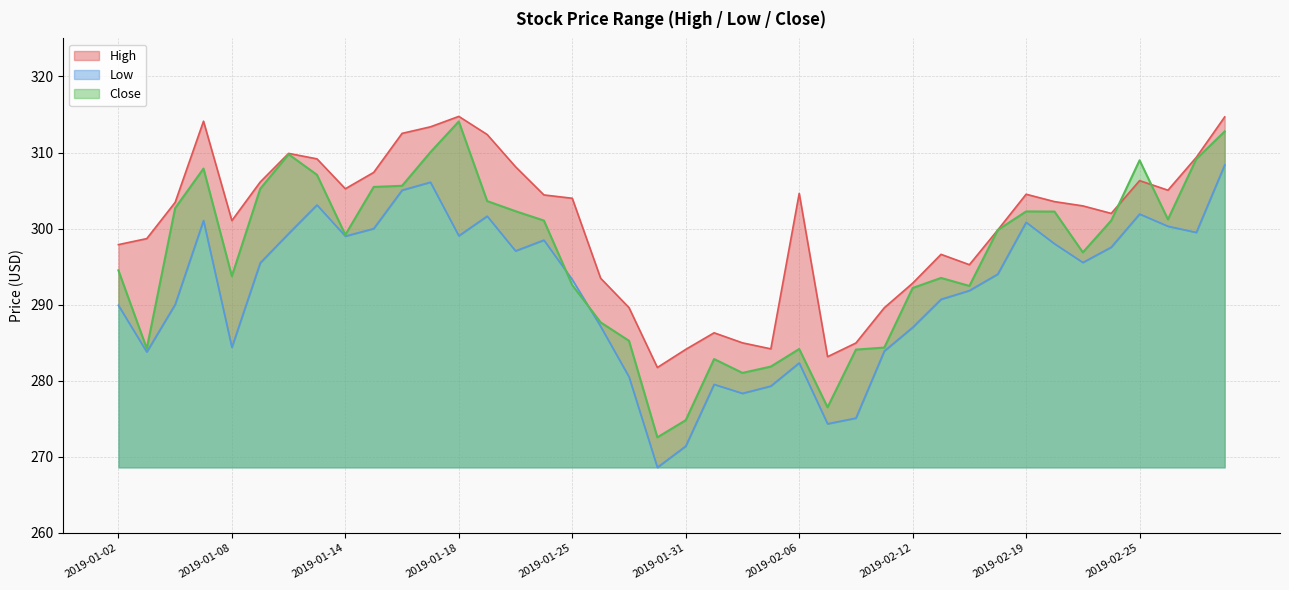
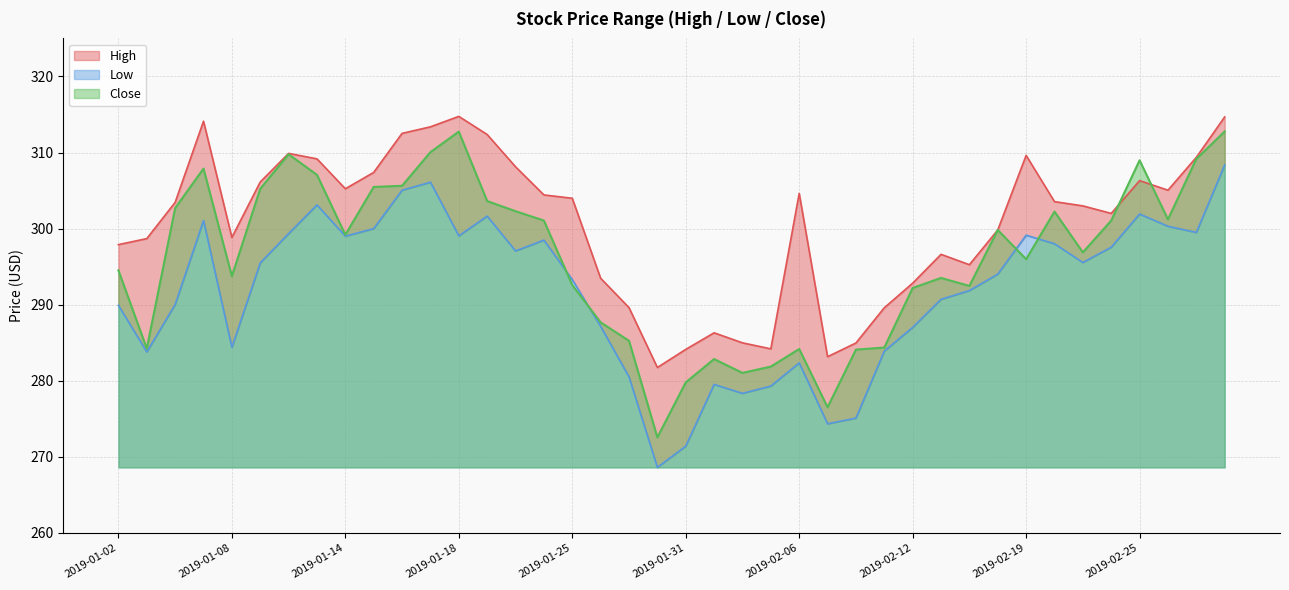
High, 2019-01-08: 301 -> 299
Close, 2019-01-18: 314 -> 313
Close, 2019-01-31: 275 -> 280
High, 2019-02-19: 305 -> 310
Low, 2019-02-19: 301 -> 299
Close, 2019-02-19: 302 -> 296
